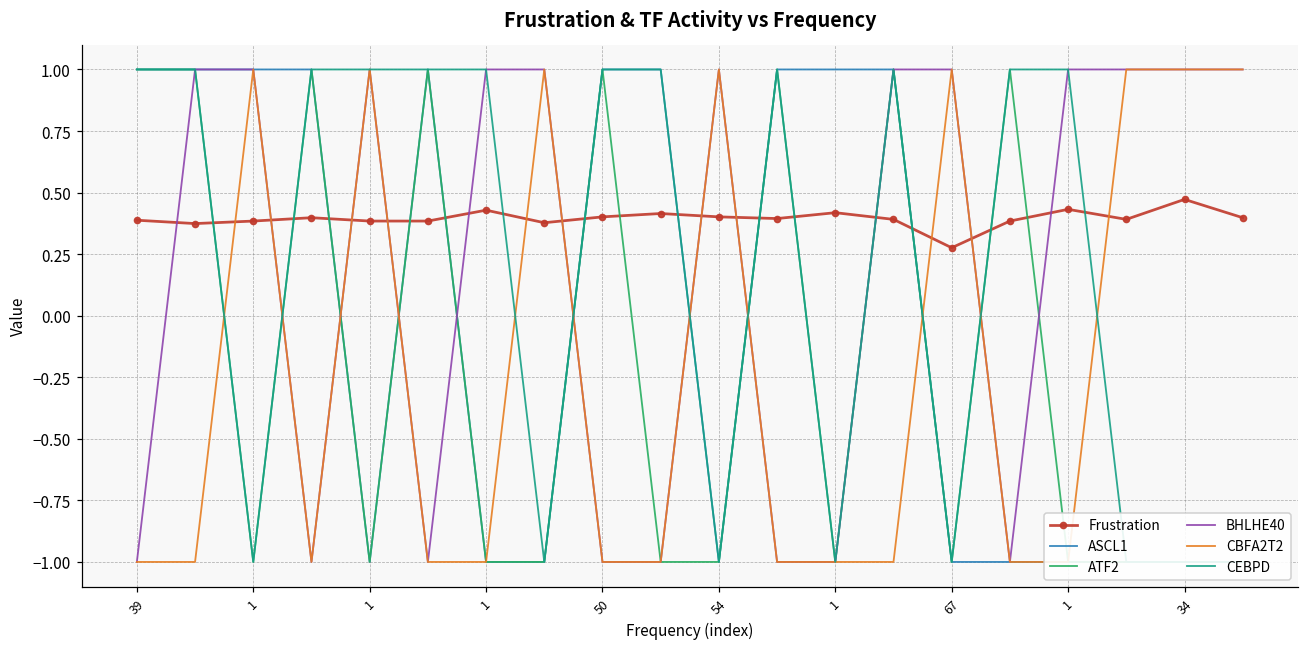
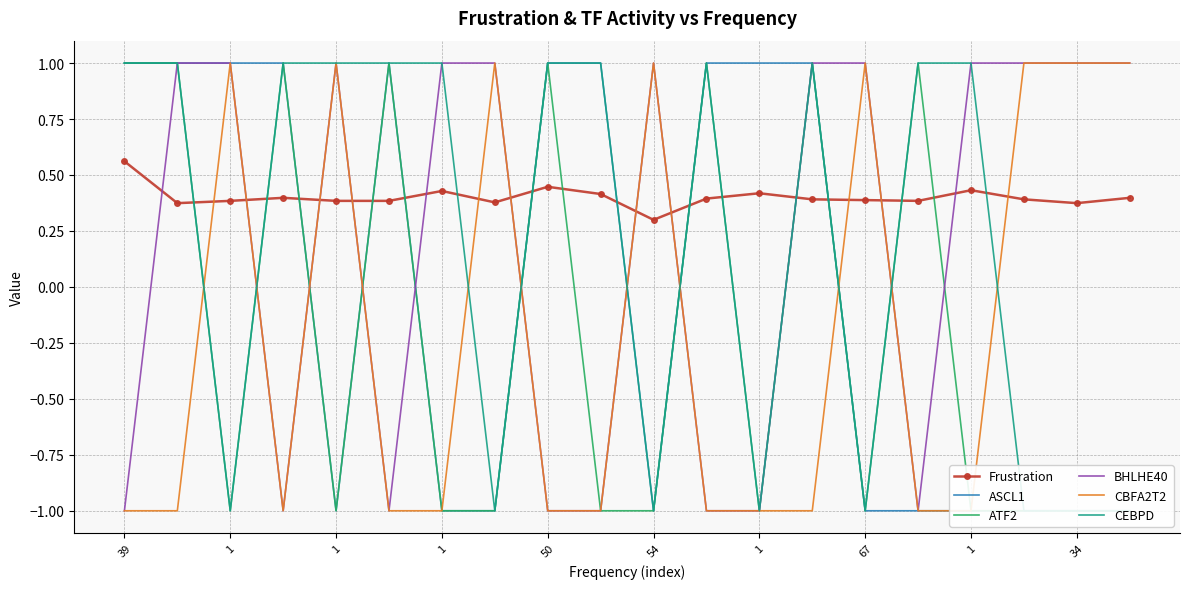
Frustration, 39: 0.39 -> 0.56
Frustration, 50: 0.40 -> 0.45
Frustration, 54: 0.40 -> 0.30
Frustration, 67: 0.28 -> 0.39
Frustration, 34: 0.47 -> 0.37
